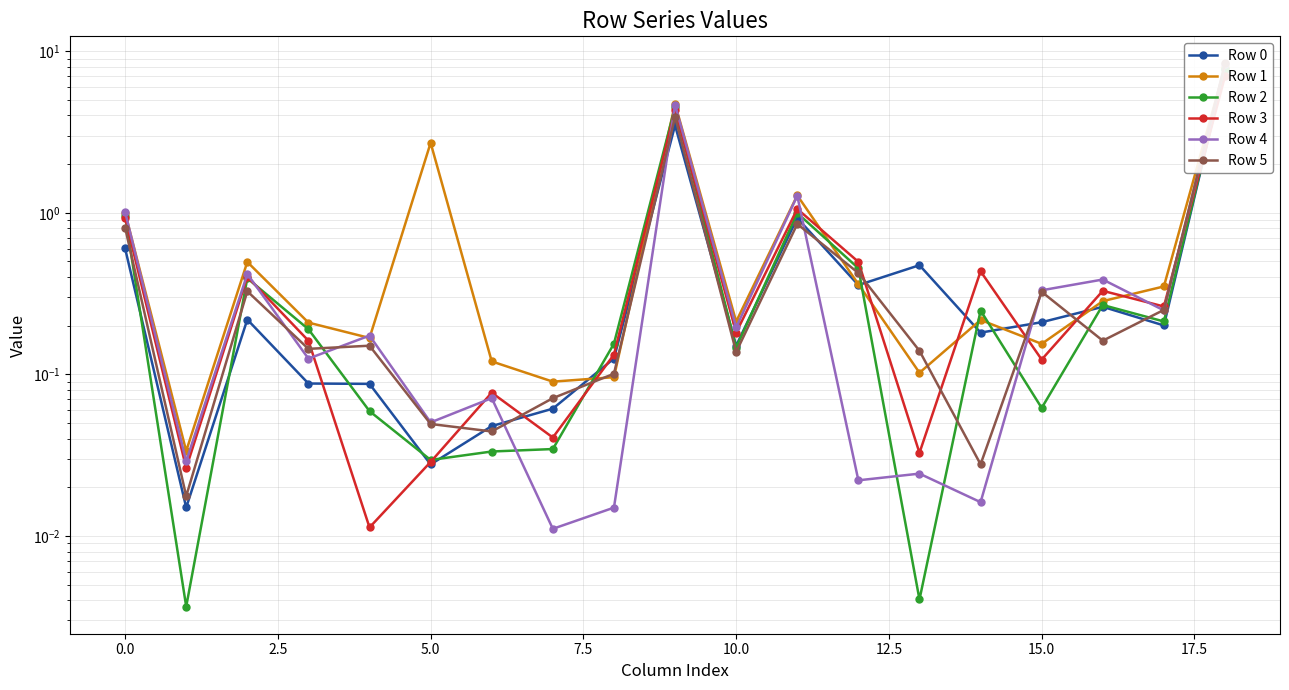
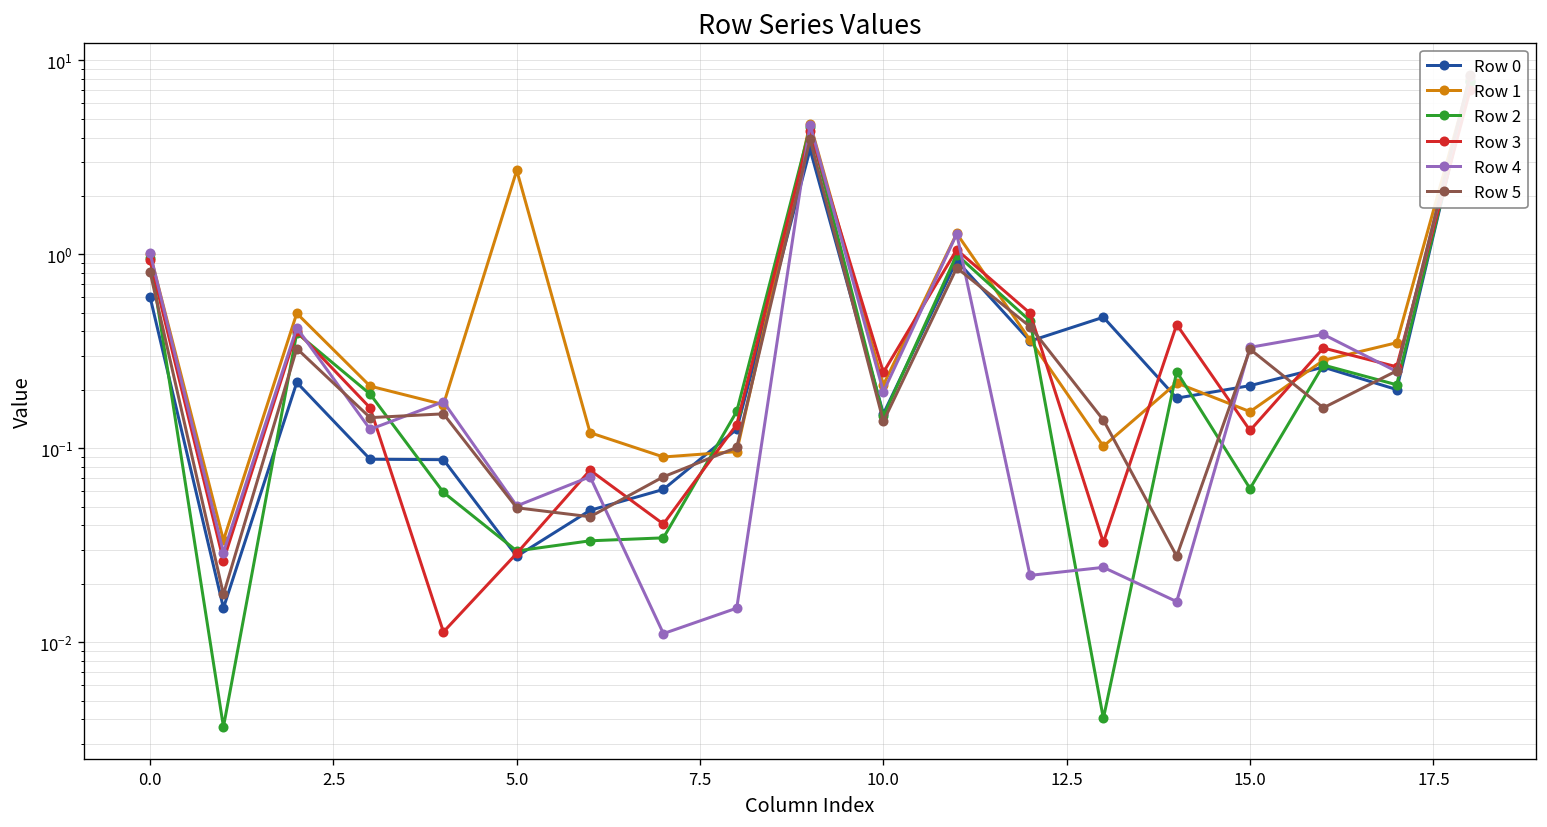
Row 3, 10.0: 0.18 -> 0.25
